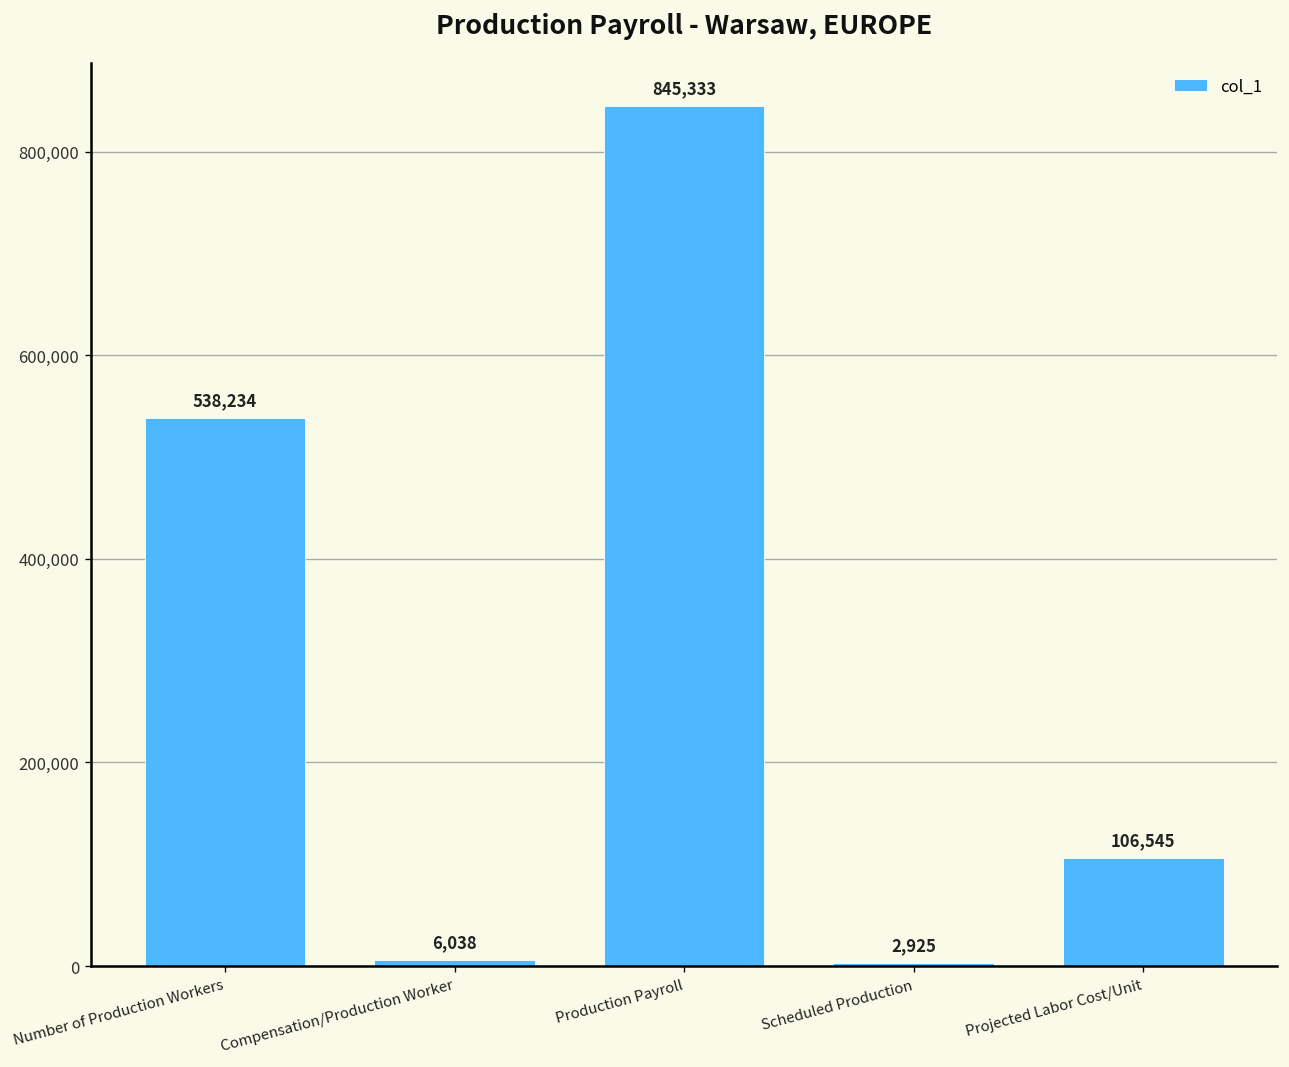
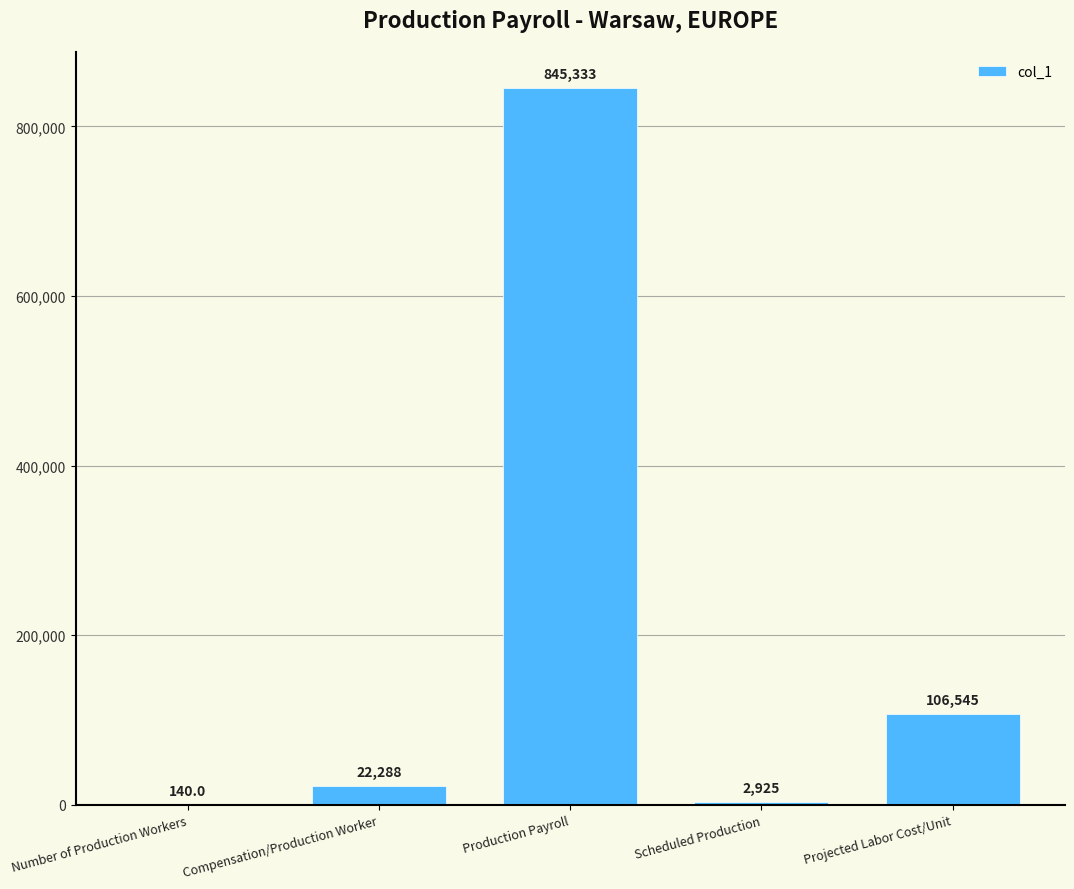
Number of Production Workers: 538,234 -> 140.0
Compensation/Production Worker: 6,038 -> 22,288
